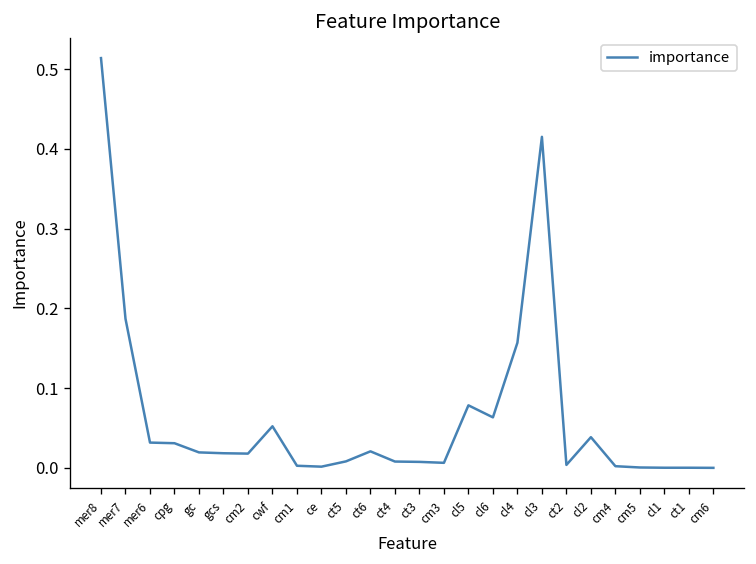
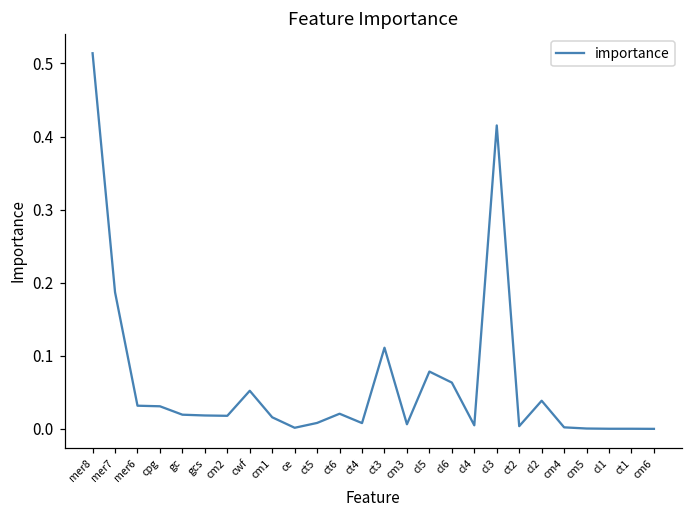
cm1: 0.00 -> 0.02
ct3: 0.01 -> 0.11
cl4: 0.16 -> 0.00
